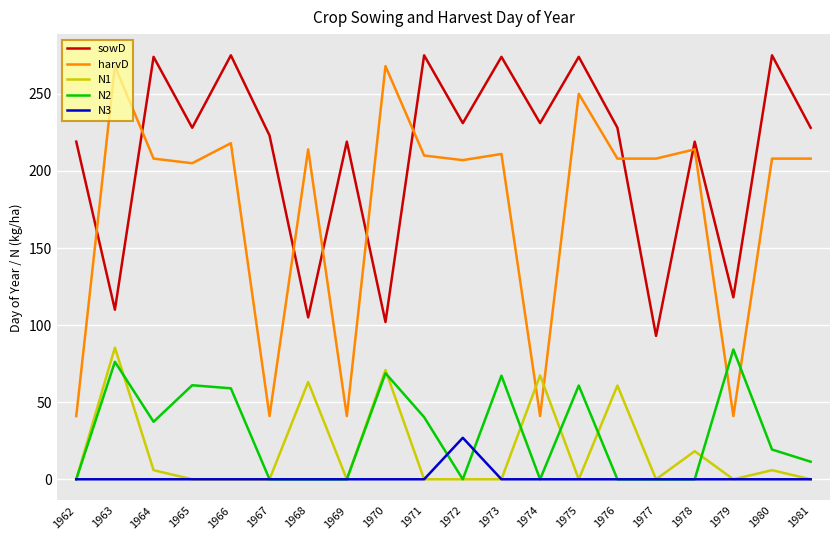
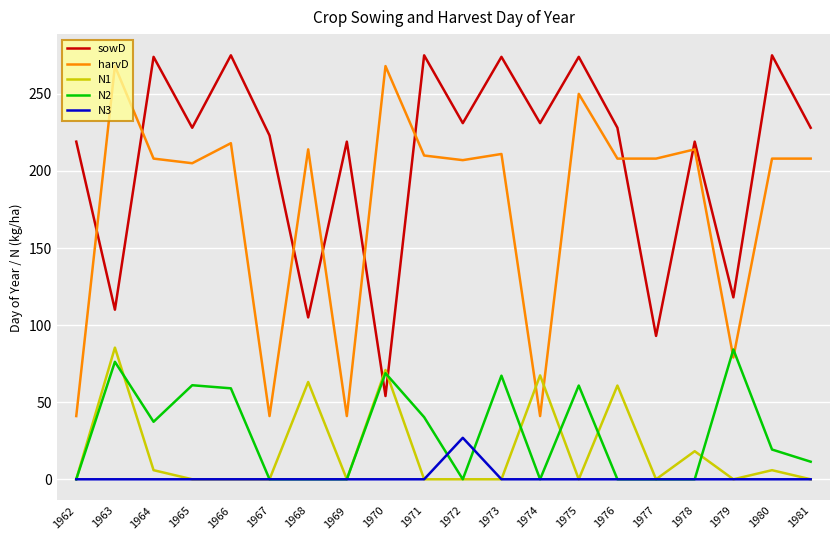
sowD, 1970: 102 -> 54
harvD, 1979: 41 -> 79
